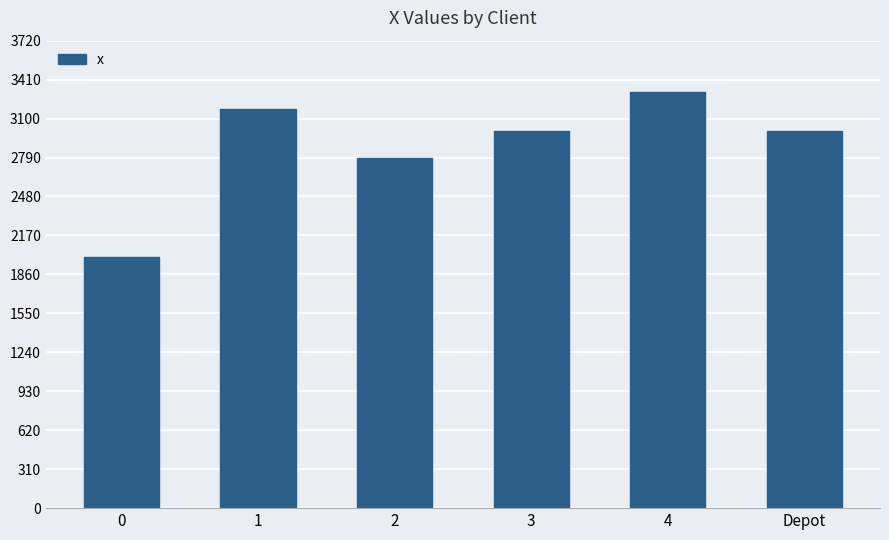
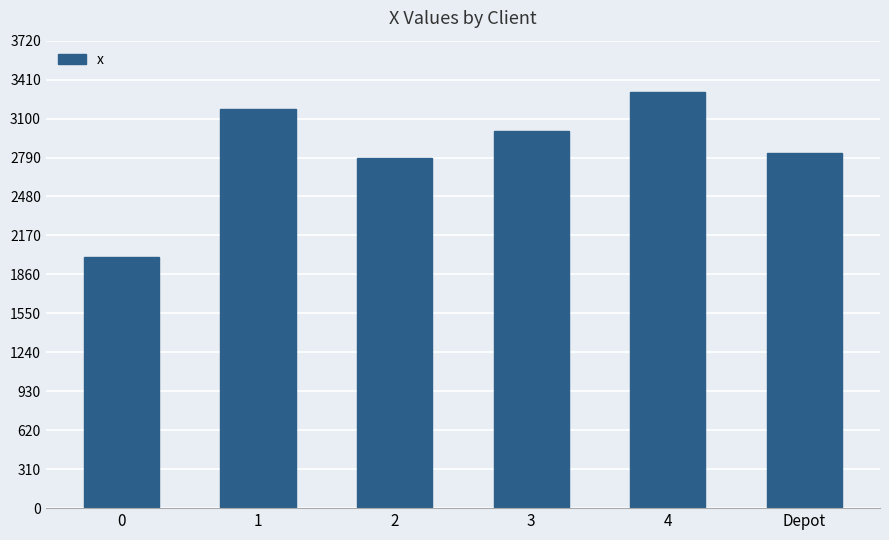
Depot: 3000 -> 2830
